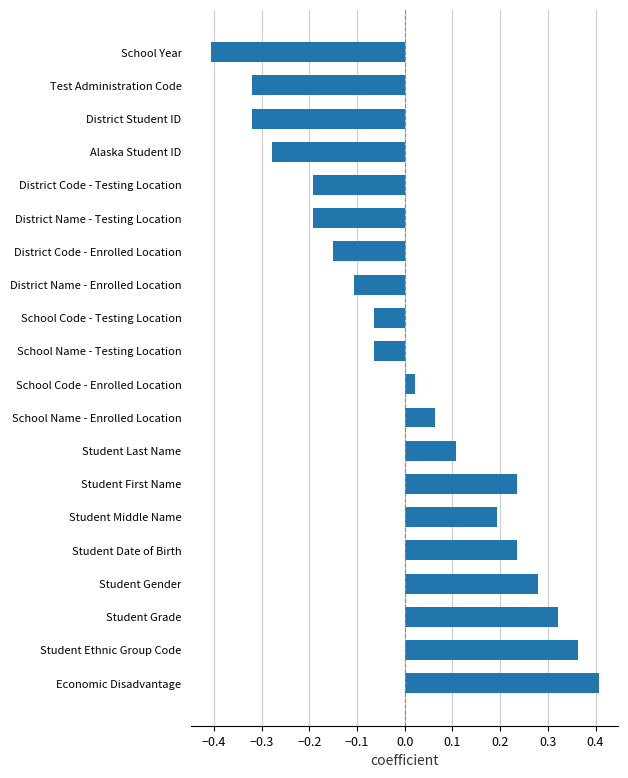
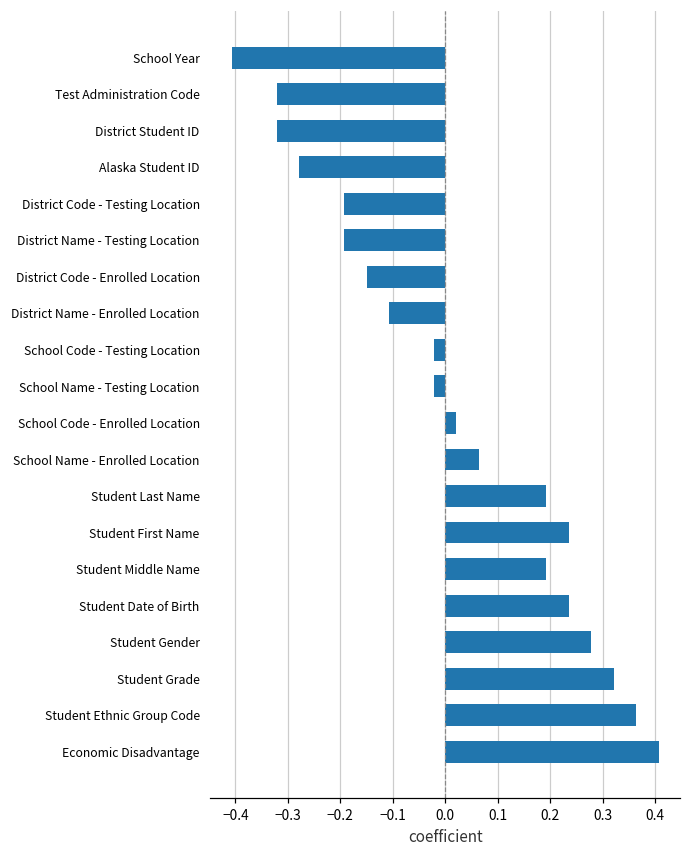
School Code - Testing Location: -0.06 -> -0.02
School Name - Testing Location: -0.06 -> -0.02
Student Last Name: 0.11 -> 0.19
